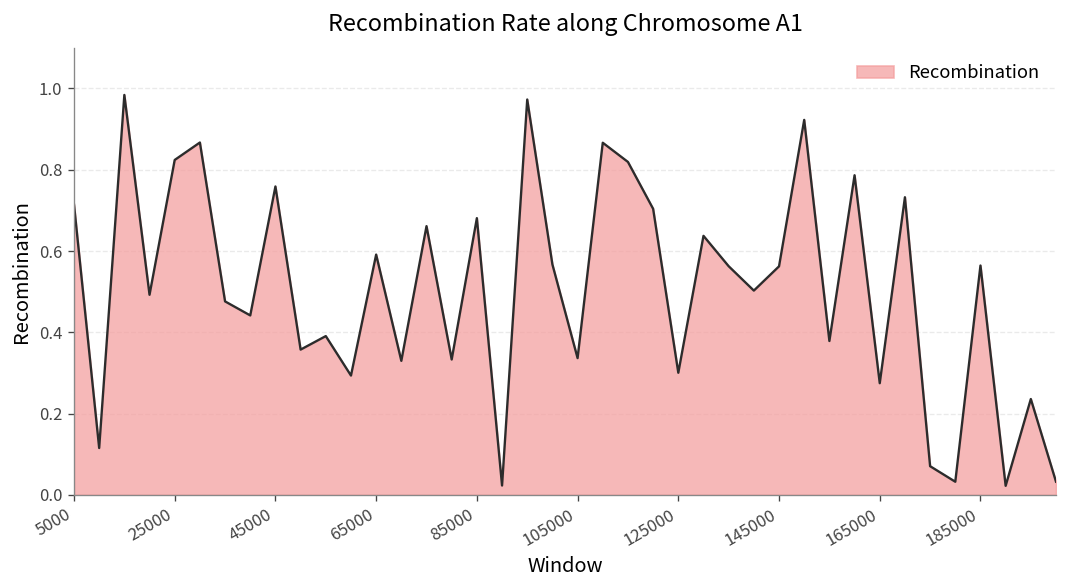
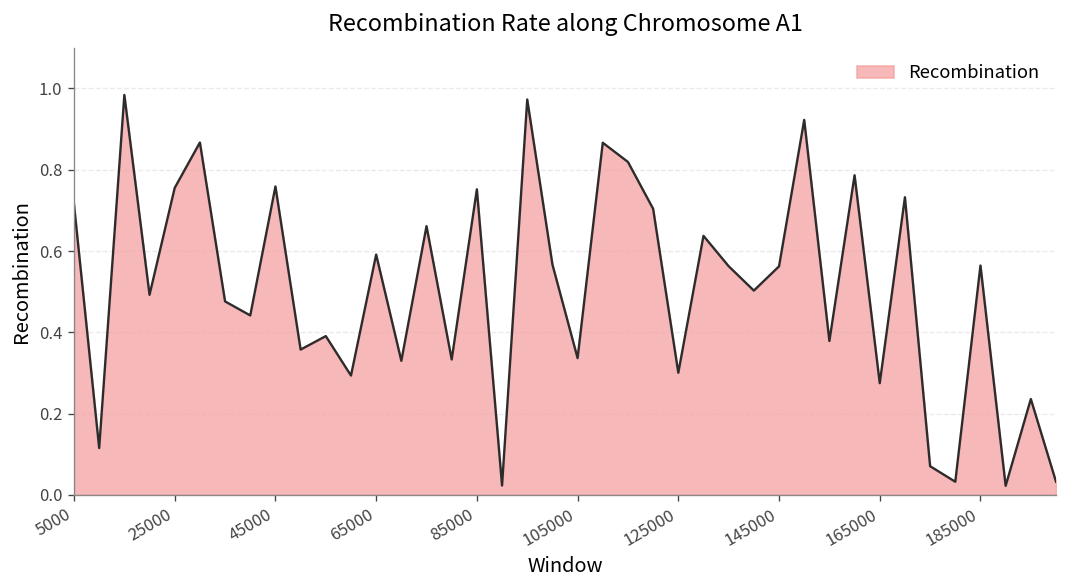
25000: 0.82 -> 0.76
85000: 0.68 -> 0.75
